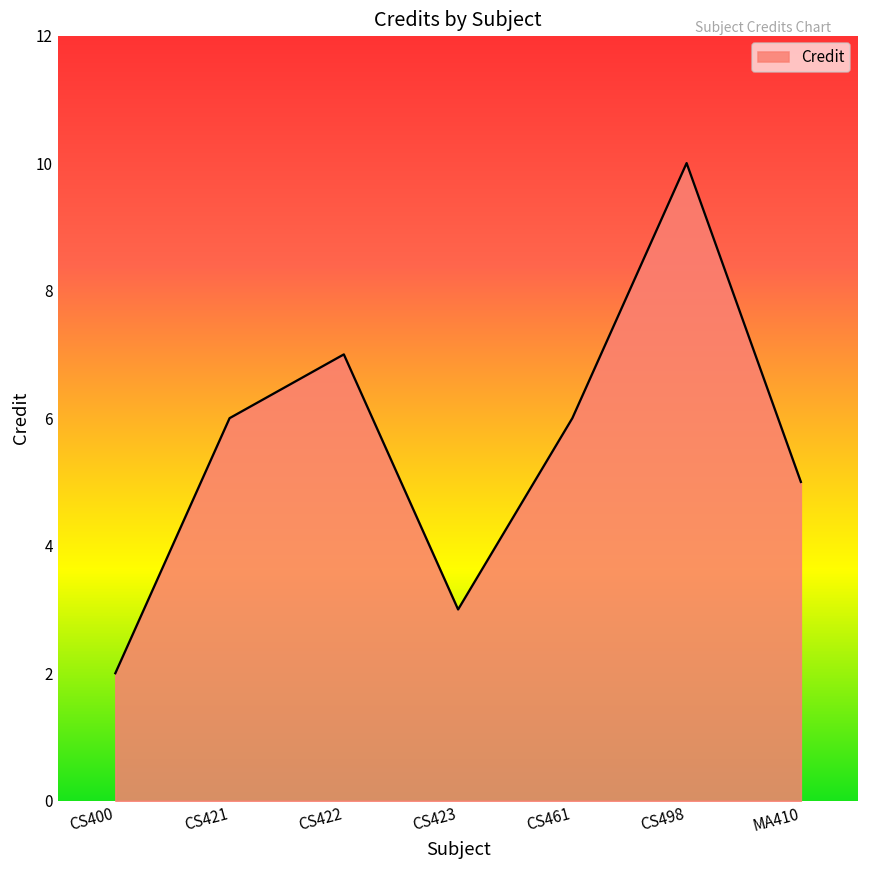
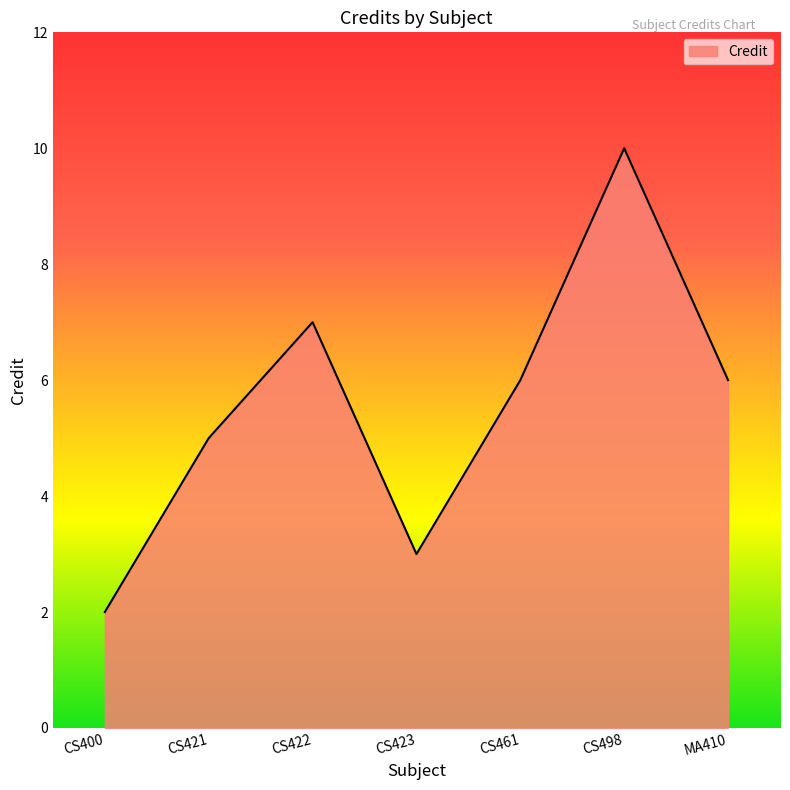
CS421: 6 -> 5
MA410: 5 -> 6
